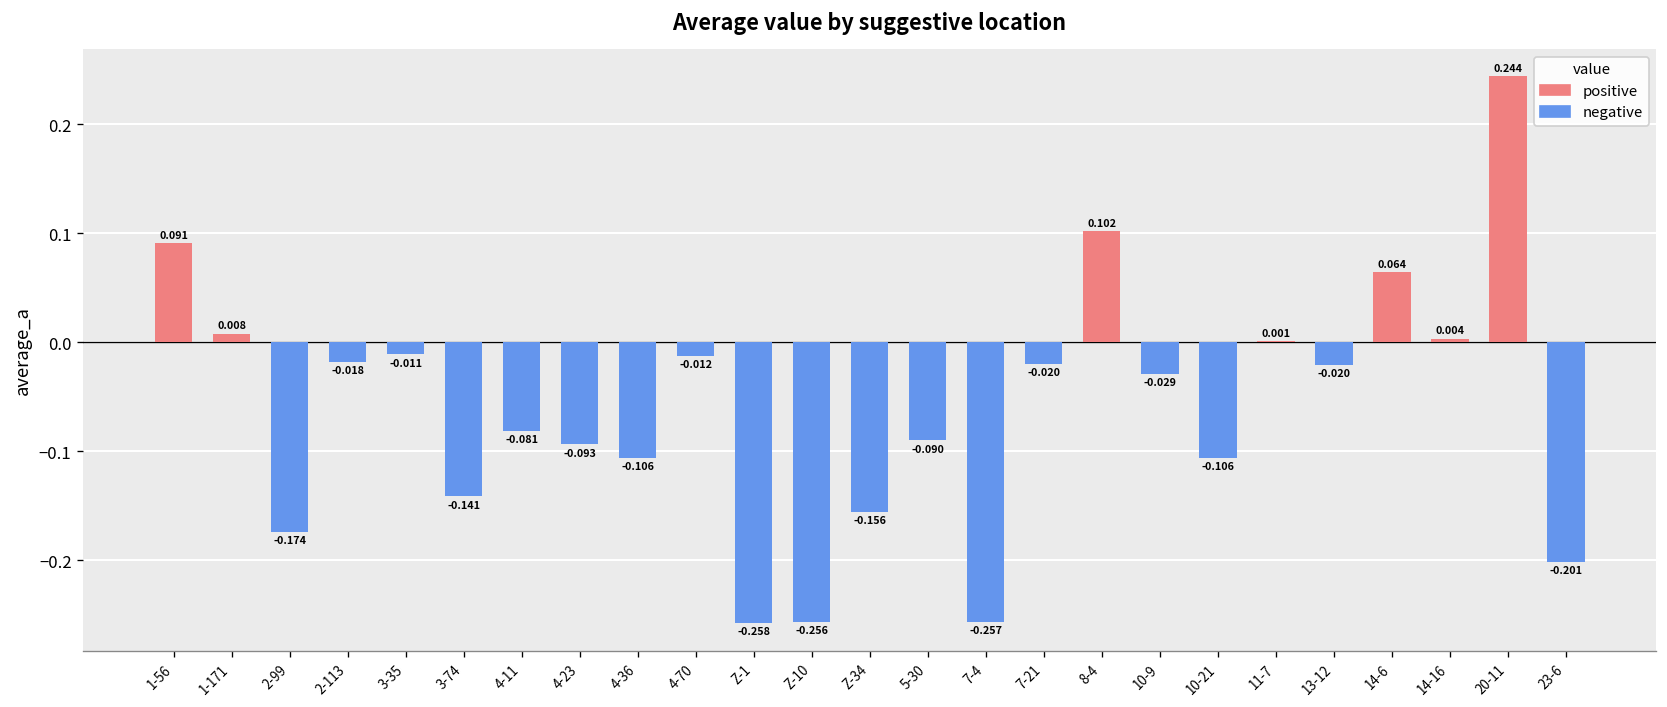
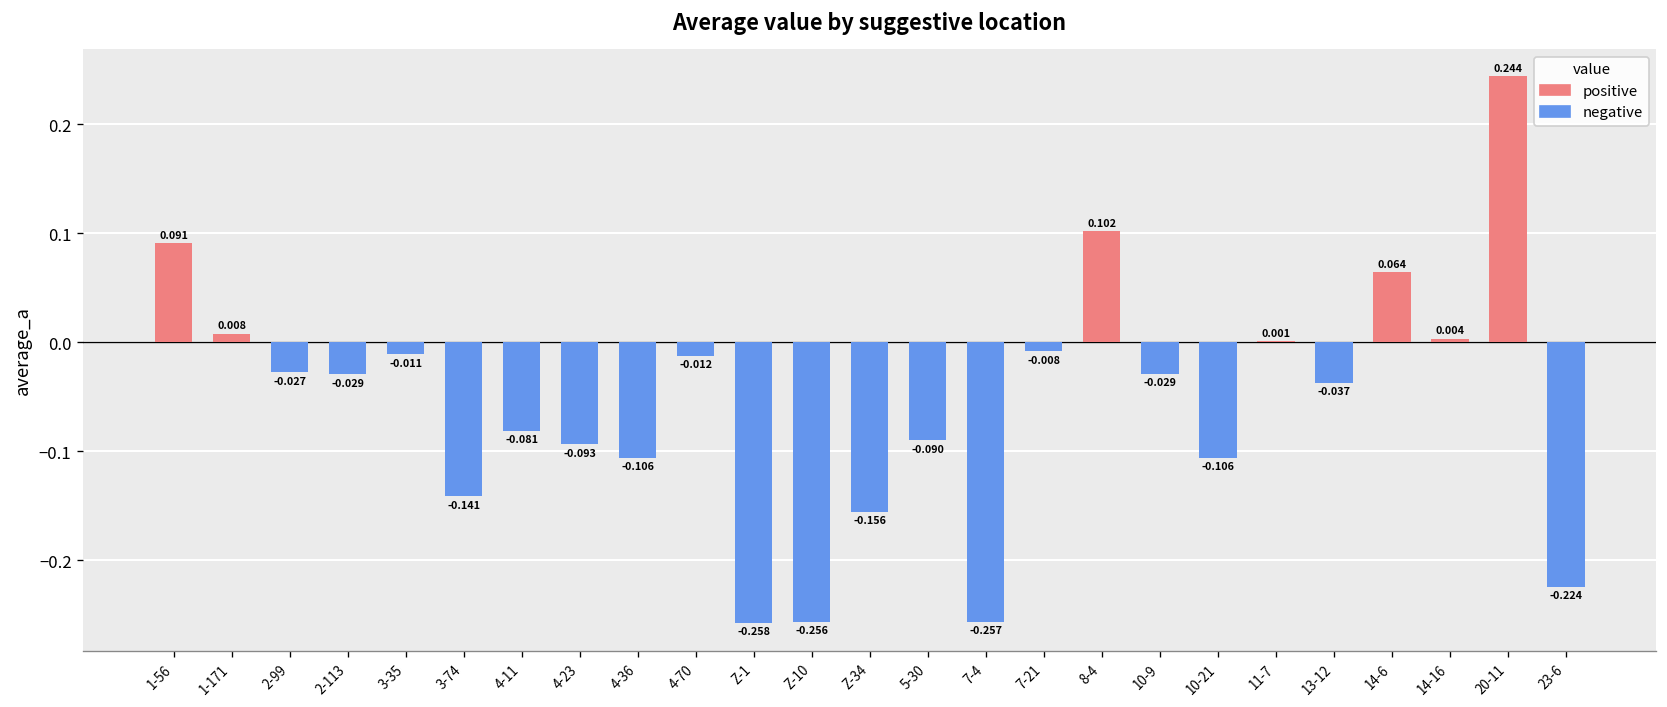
2-99: -0.174 -> -0.027
2-113: -0.018 -> -0.029
7-21: -0.020 -> -0.008
13-12: -0.020 -> -0.037
23-6: -0.201 -> -0.224
